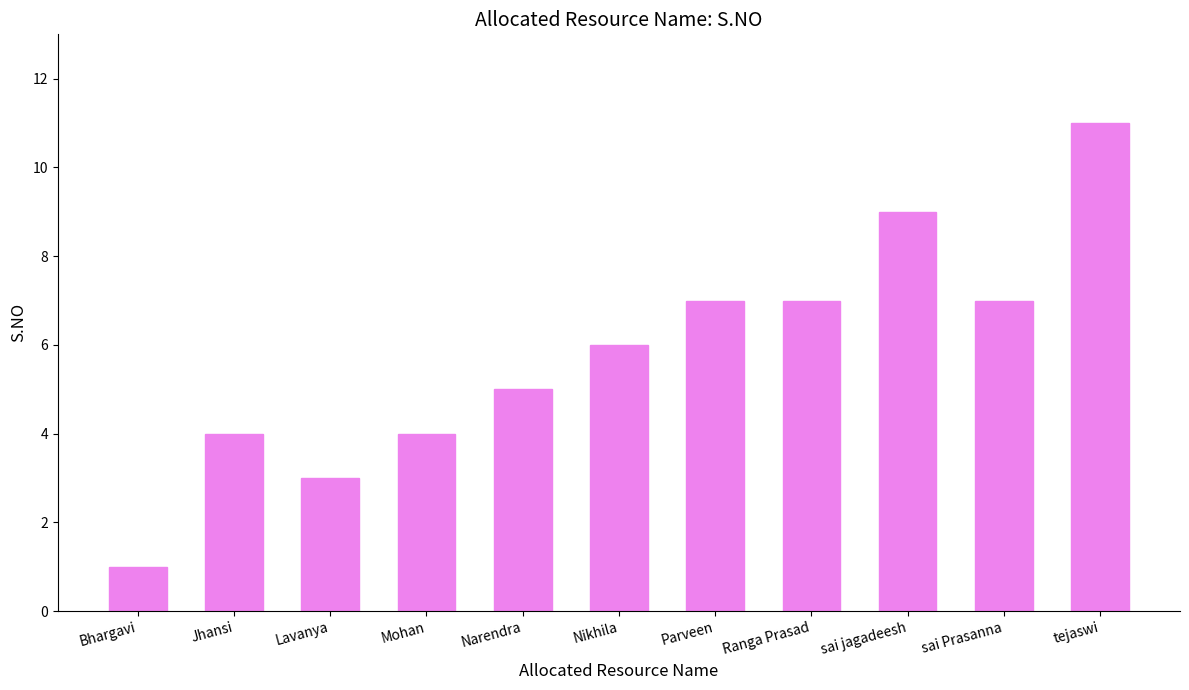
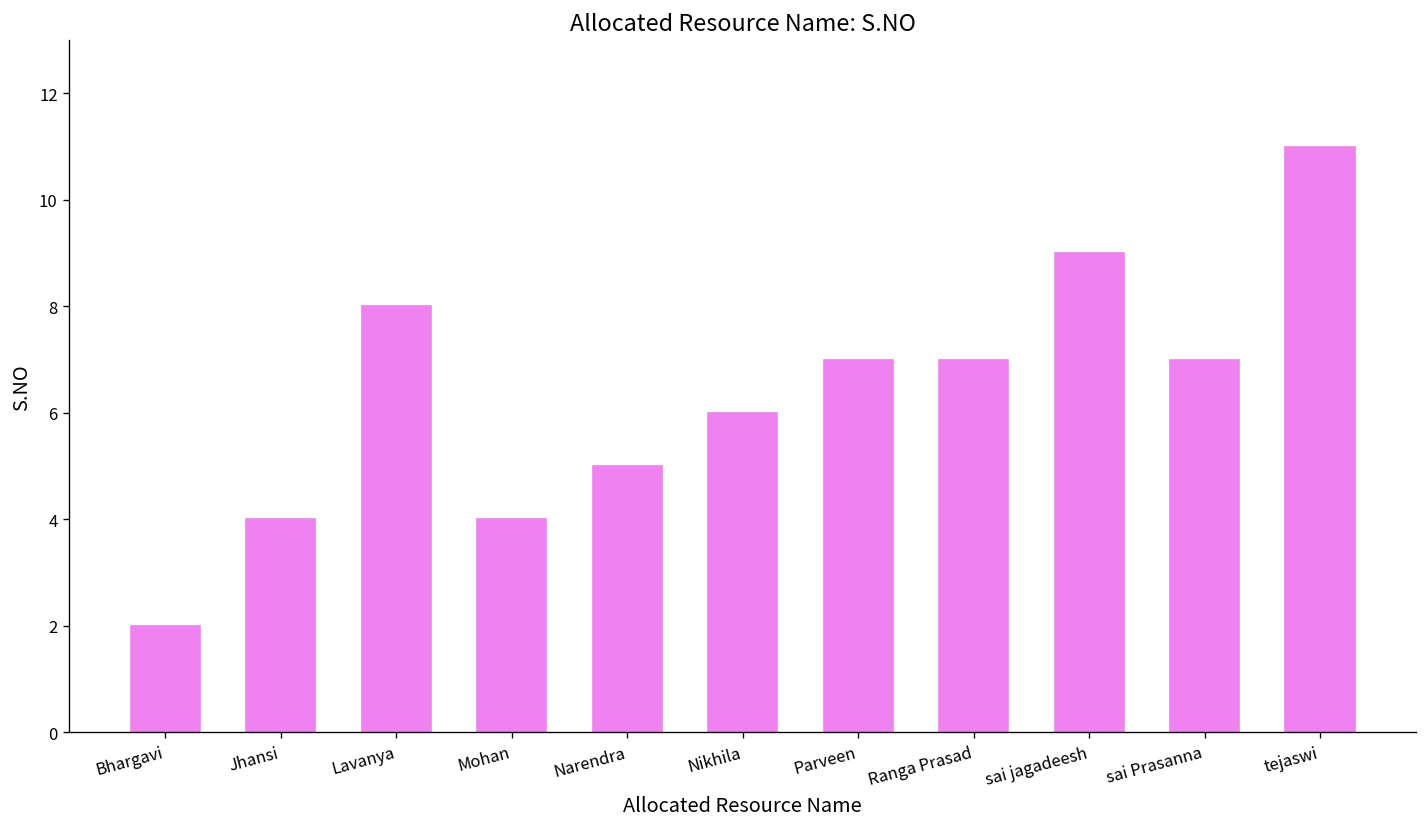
Bhargavi: 1 -> 2
Lavanya: 3 -> 8
